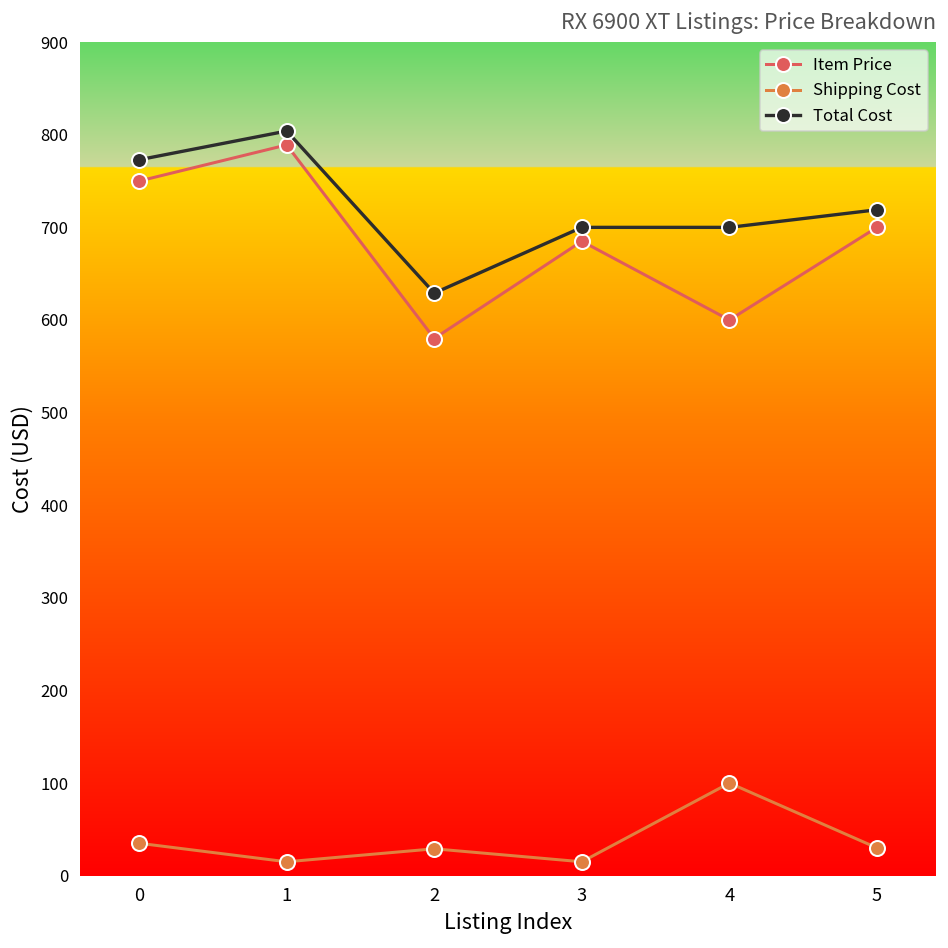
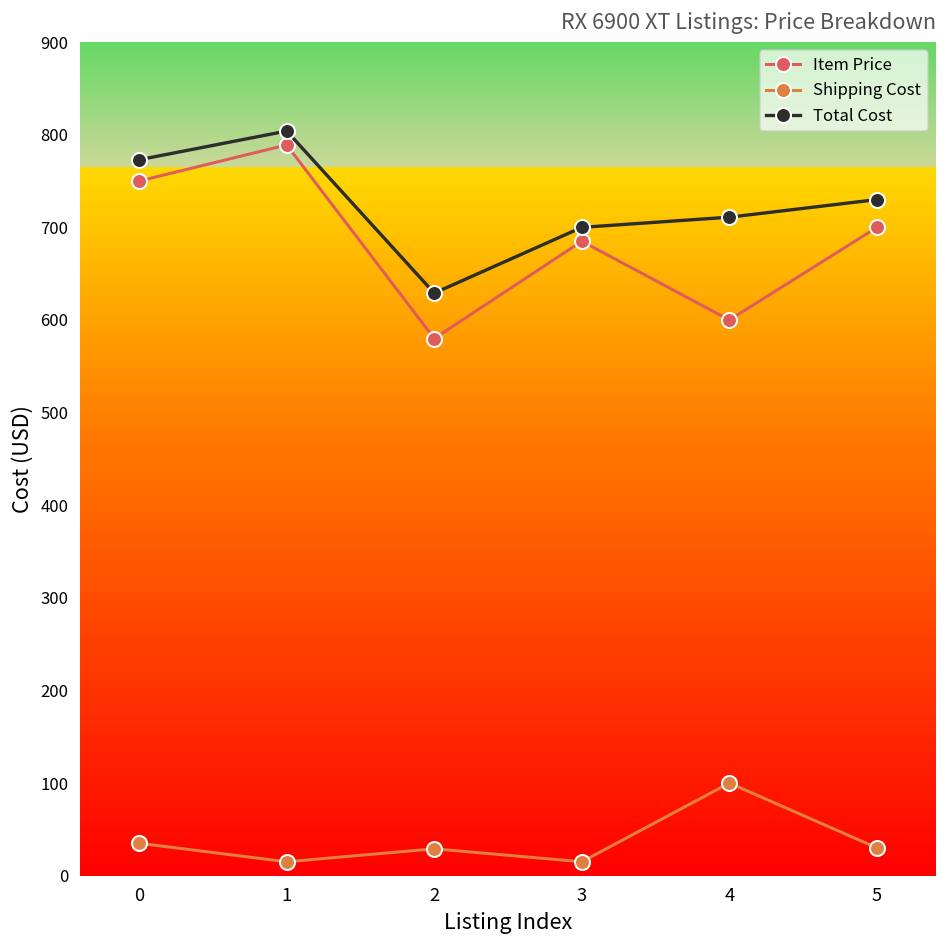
Total Cost, 4: 700 -> 710
Total Cost, 5: 720 -> 730
